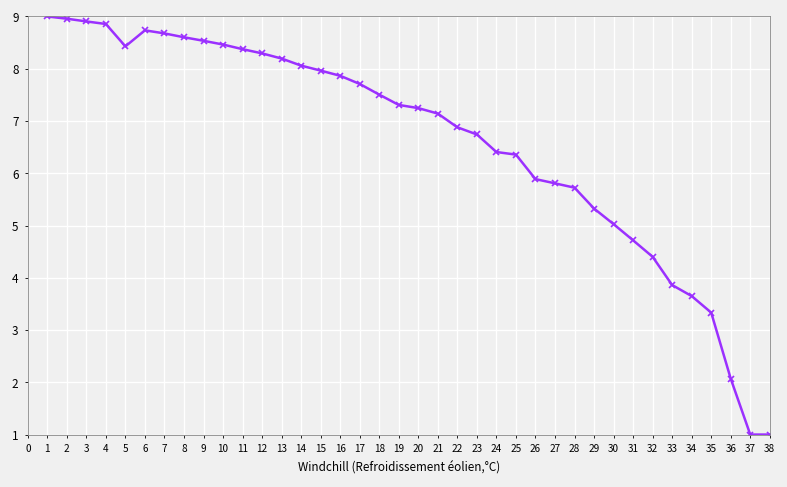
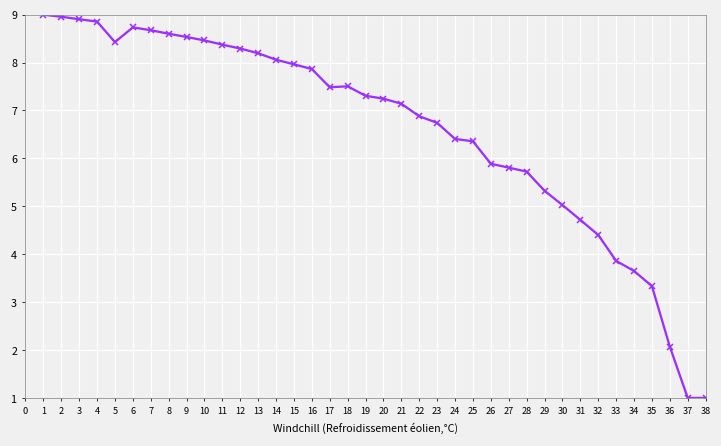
17: 7.7 -> 7.5
